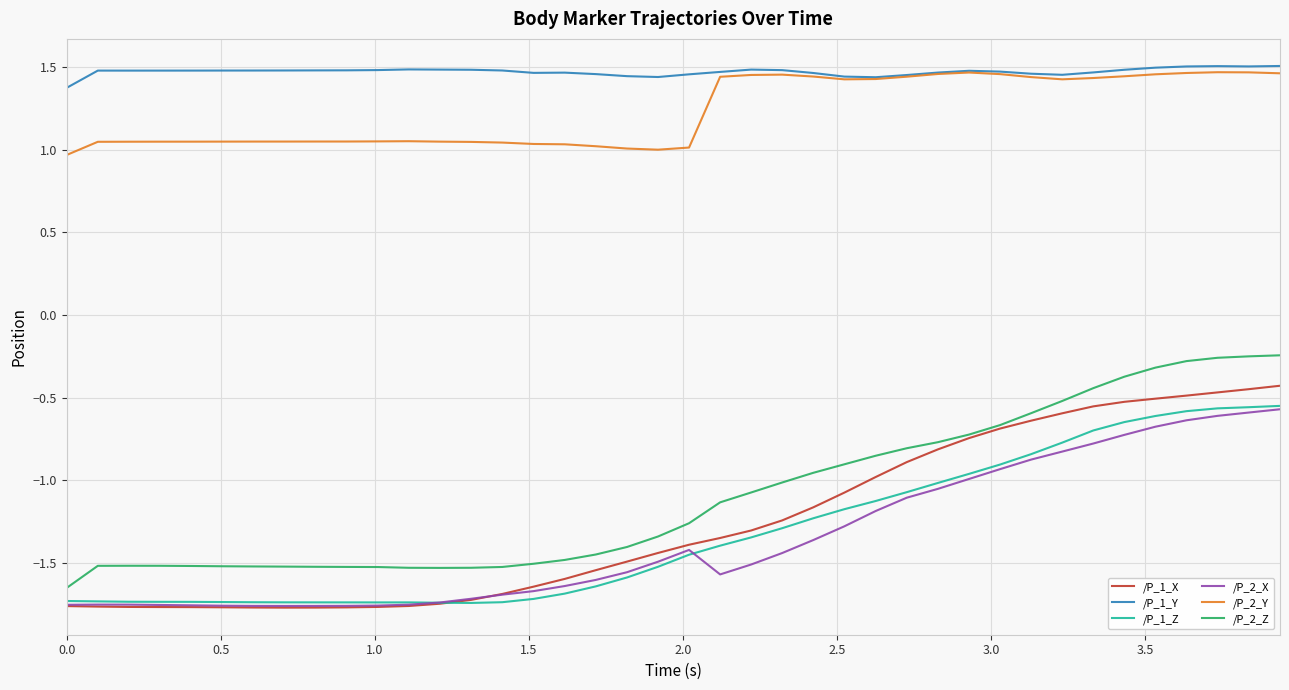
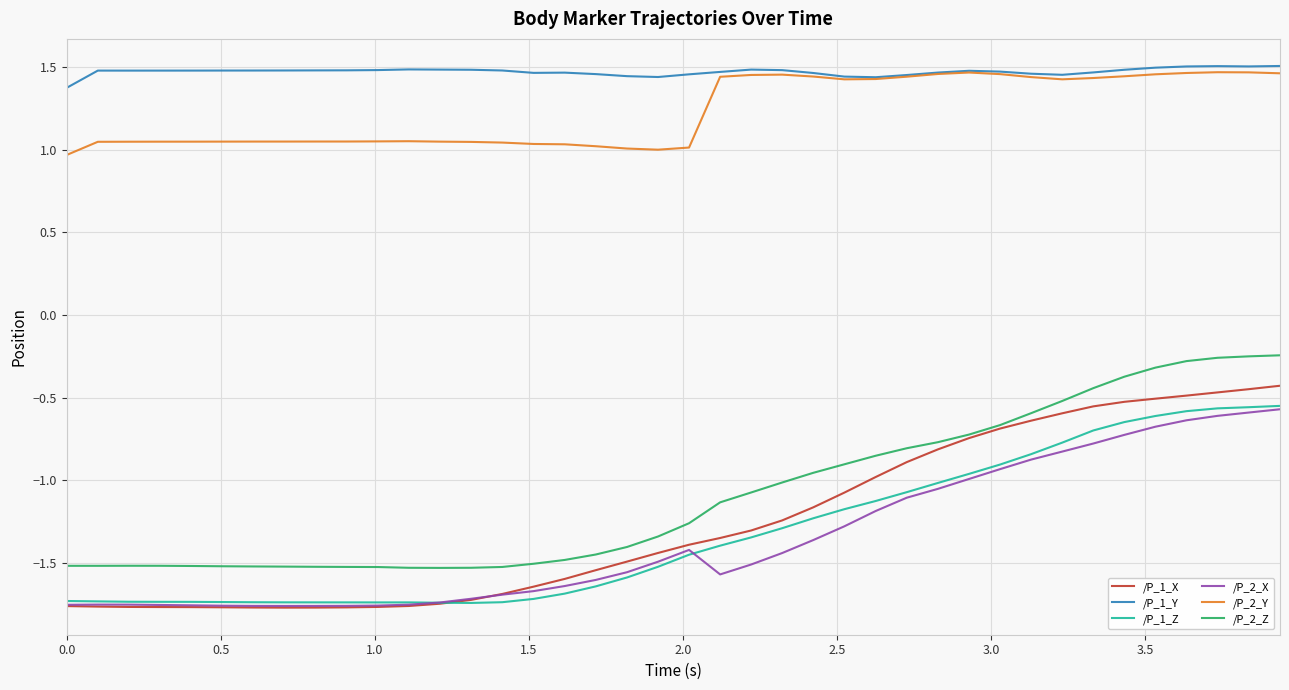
/P_2_Z, 0.0: -1.65 -> -1.52
